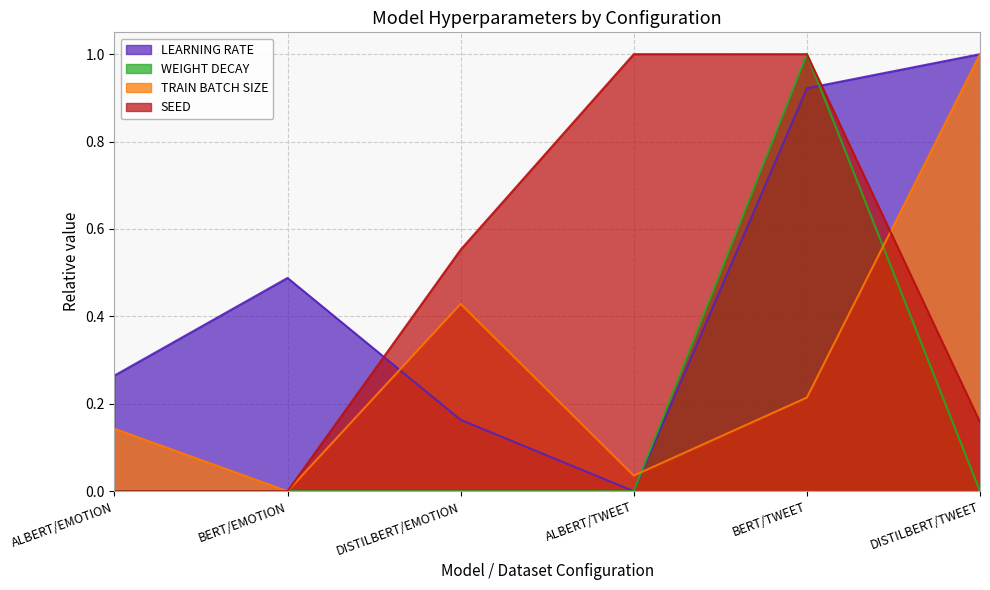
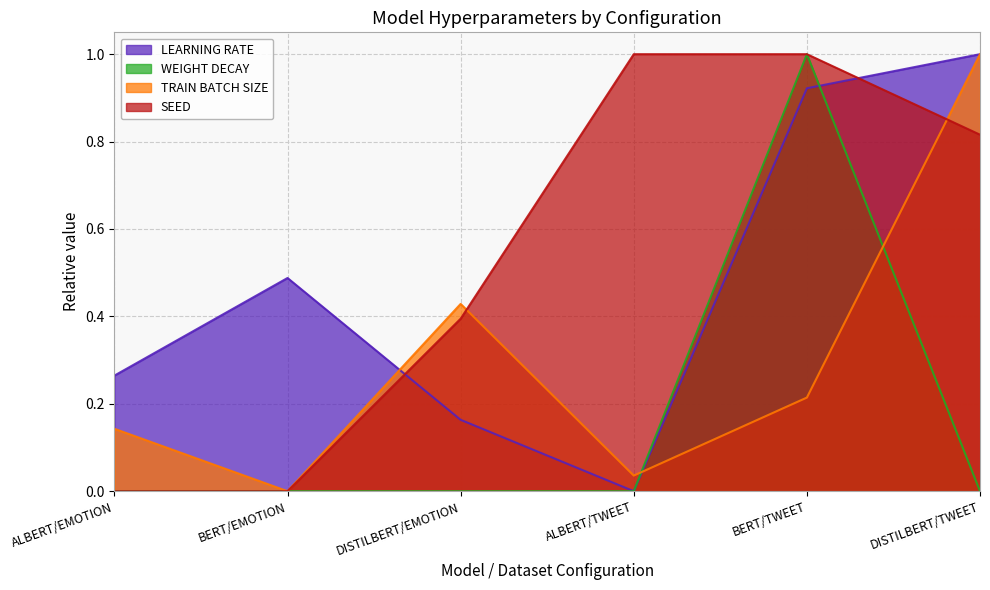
SEED, DISTILBERT/EMOTION: 0.55 -> 0.39
SEED, DISTILBERT/TWEET: 0.16 -> 0.82
